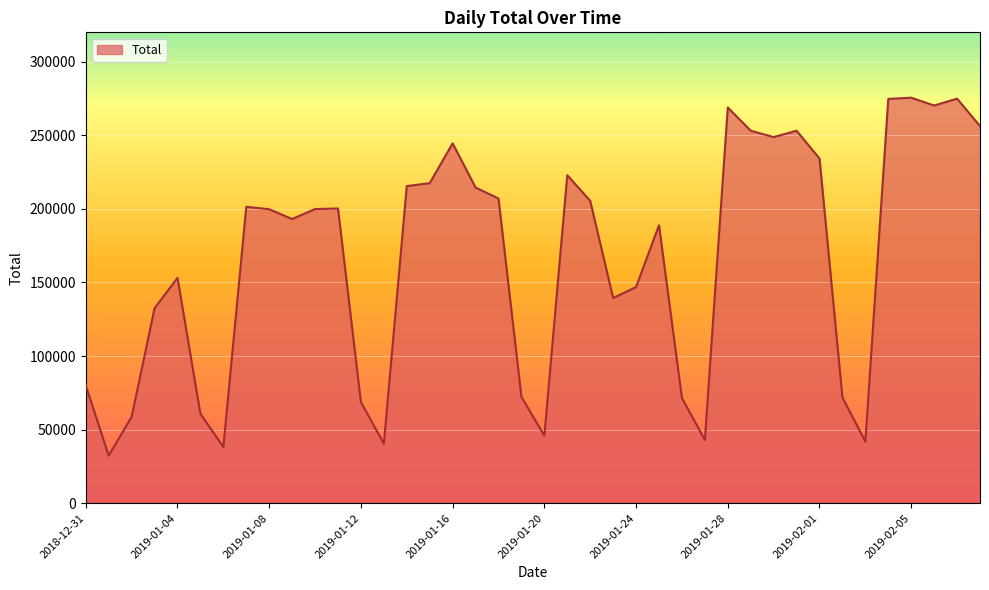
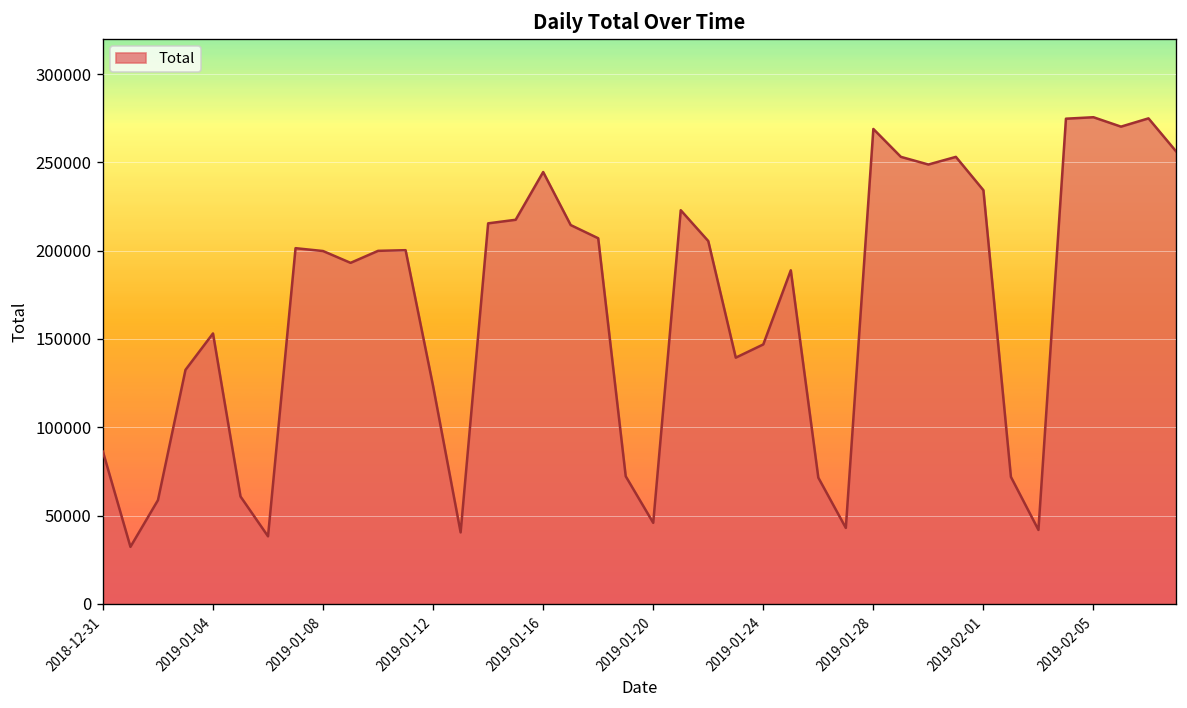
2018-12-31: 80000 -> 86000
2019-01-12: 69000 -> 123000
